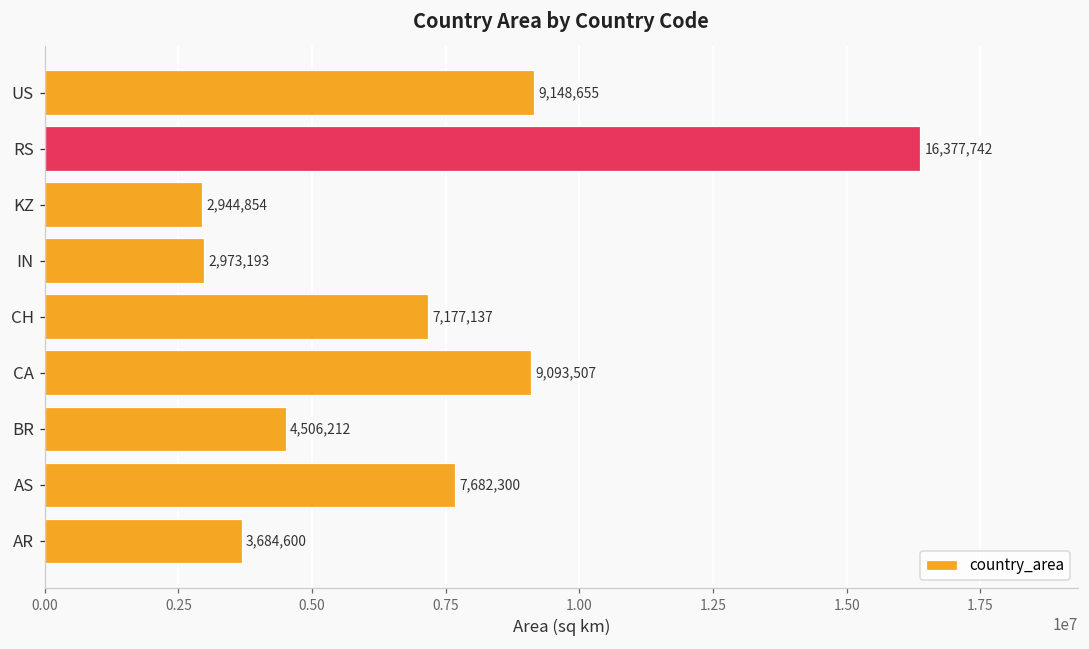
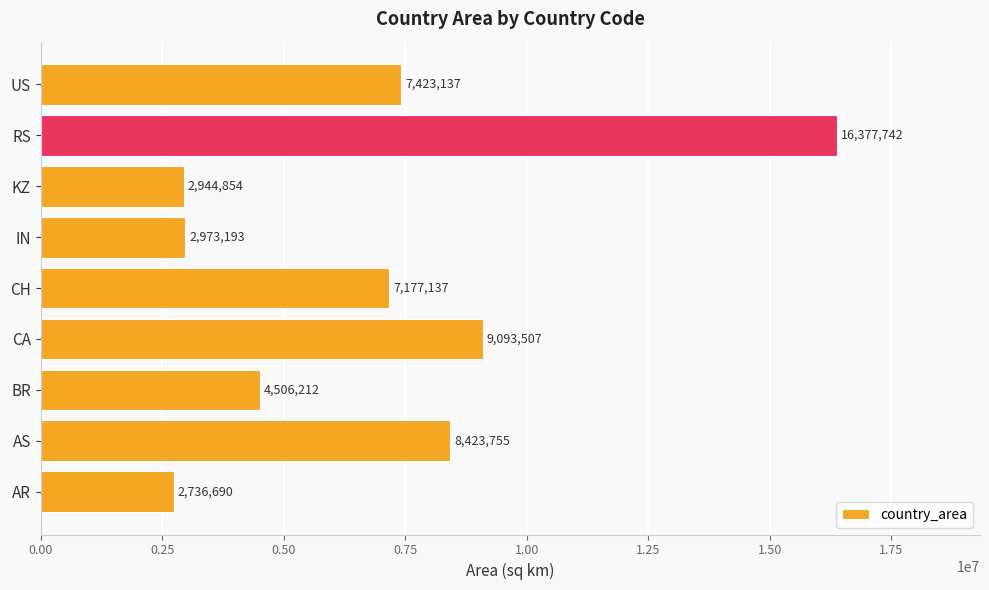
US: 9,148,655 -> 7,423,137
AS: 7,682,300 -> 8,423,755
AR: 3,684,600 -> 2,736,690
